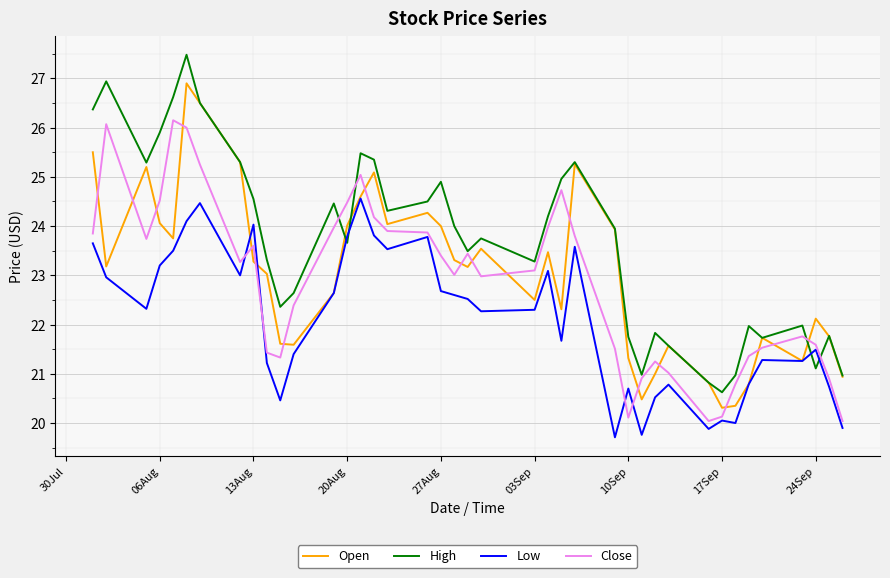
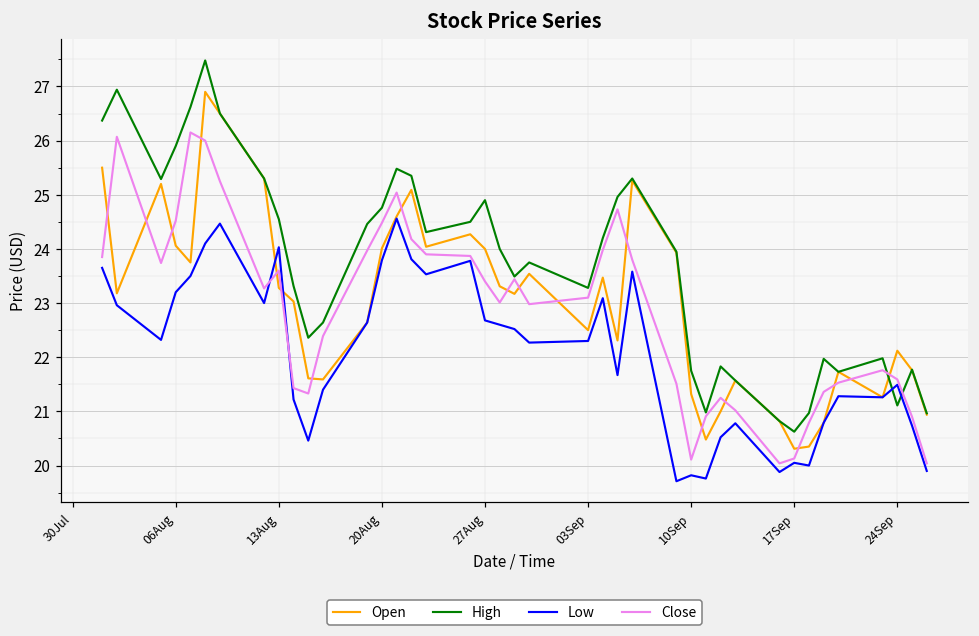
High, 20Aug: 23.7 -> 24.8
Low, 10Sep: 20.7 -> 19.8
